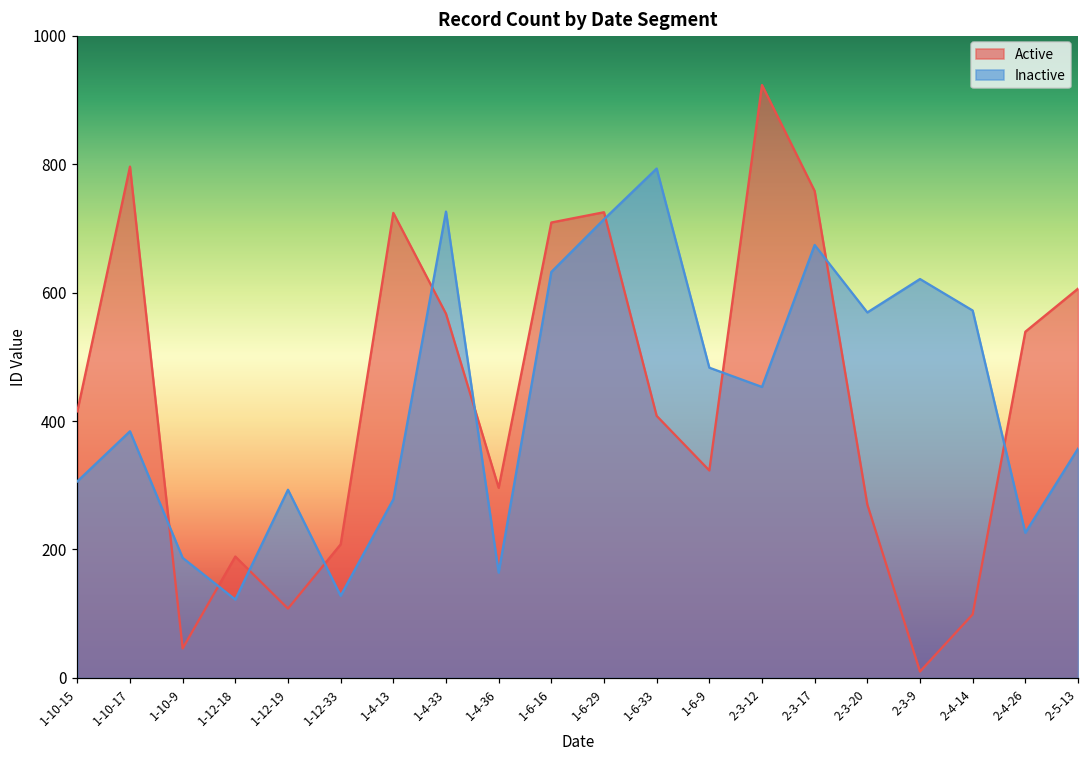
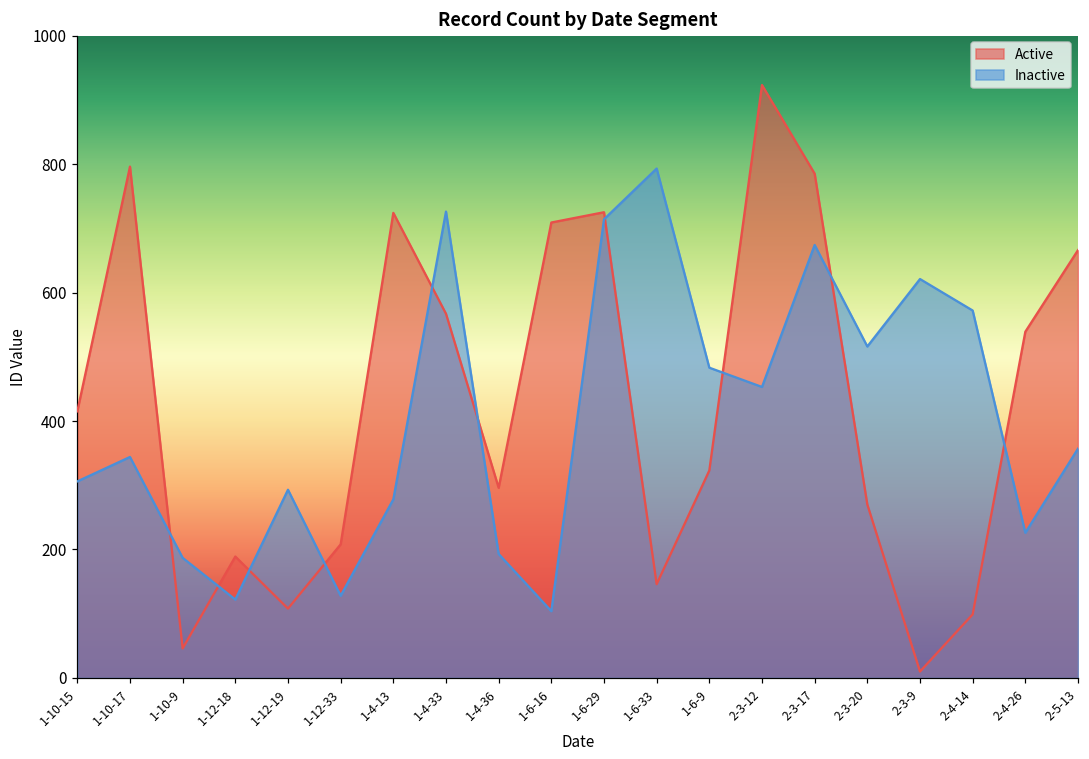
Inactive, 1-10-17: 380 -> 340
Inactive, 1-4-36: 160 -> 190
Inactive, 1-6-16: 630 -> 100
Active, 1-6-33: 410 -> 150
Active, 2-3-17: 760 -> 790
Inactive, 2-3-20: 570 -> 520
Active, 2-5-13: 610 -> 670
